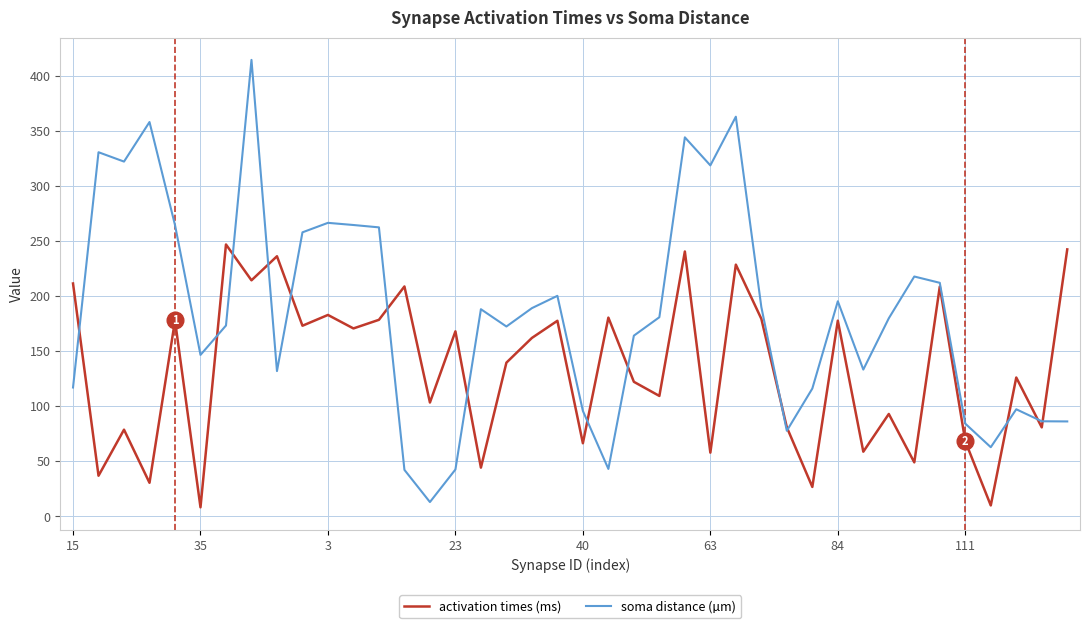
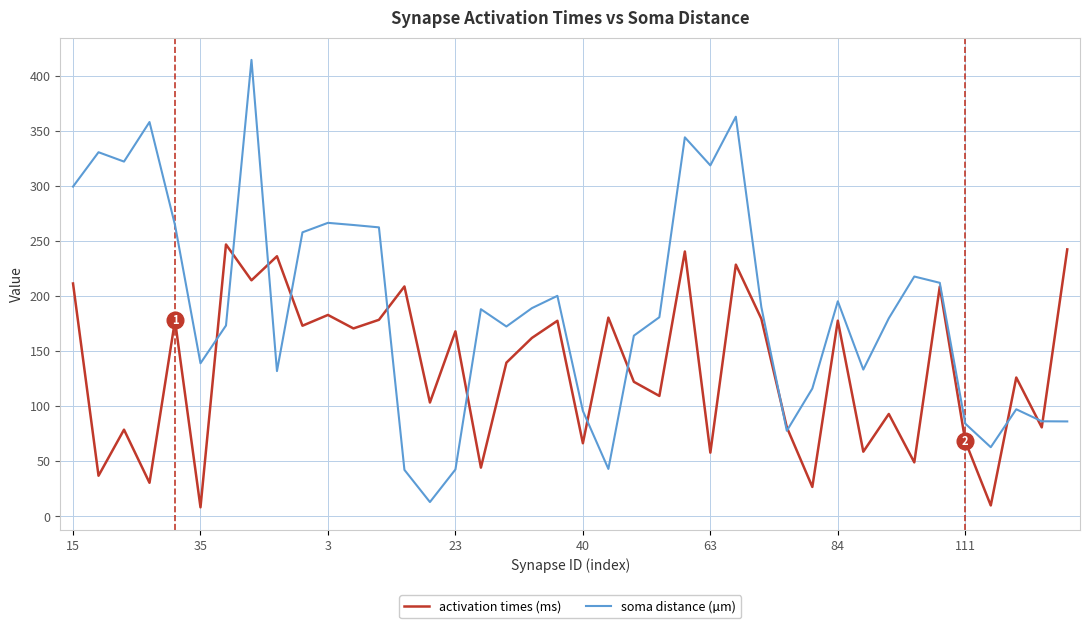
soma distance (µm), 15: 117 -> 299
soma distance (µm), 35: 146 -> 139
